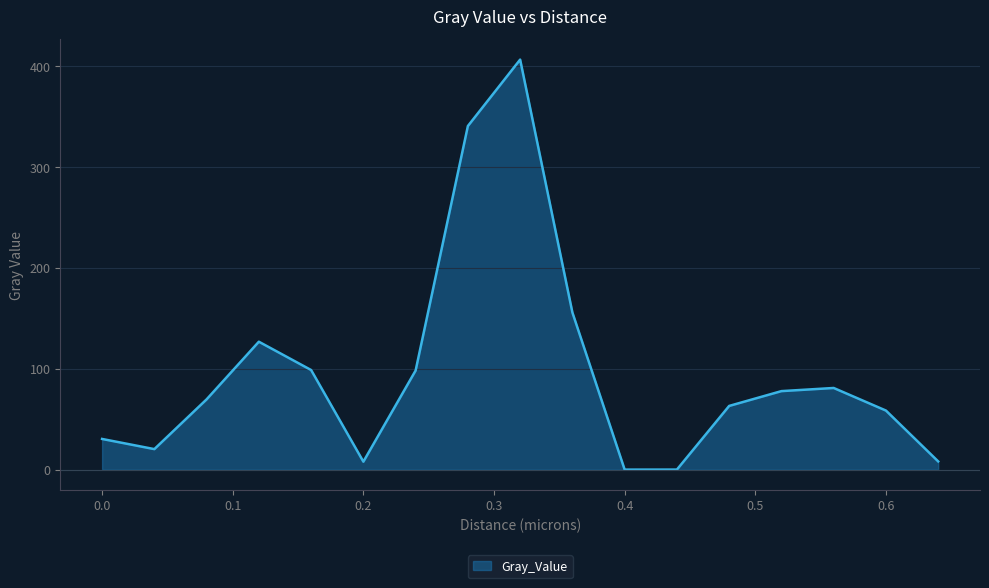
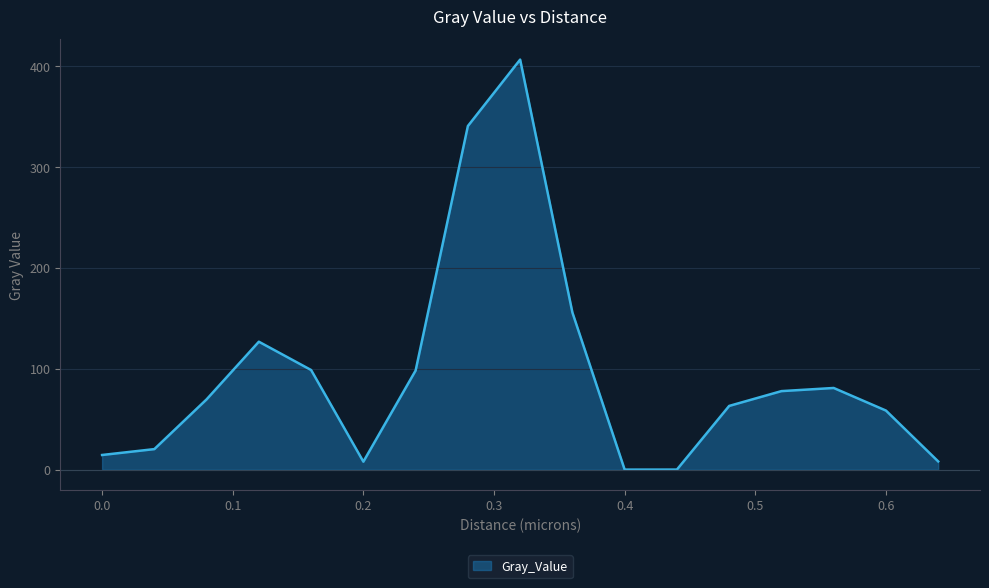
0.0: 30 -> 15
